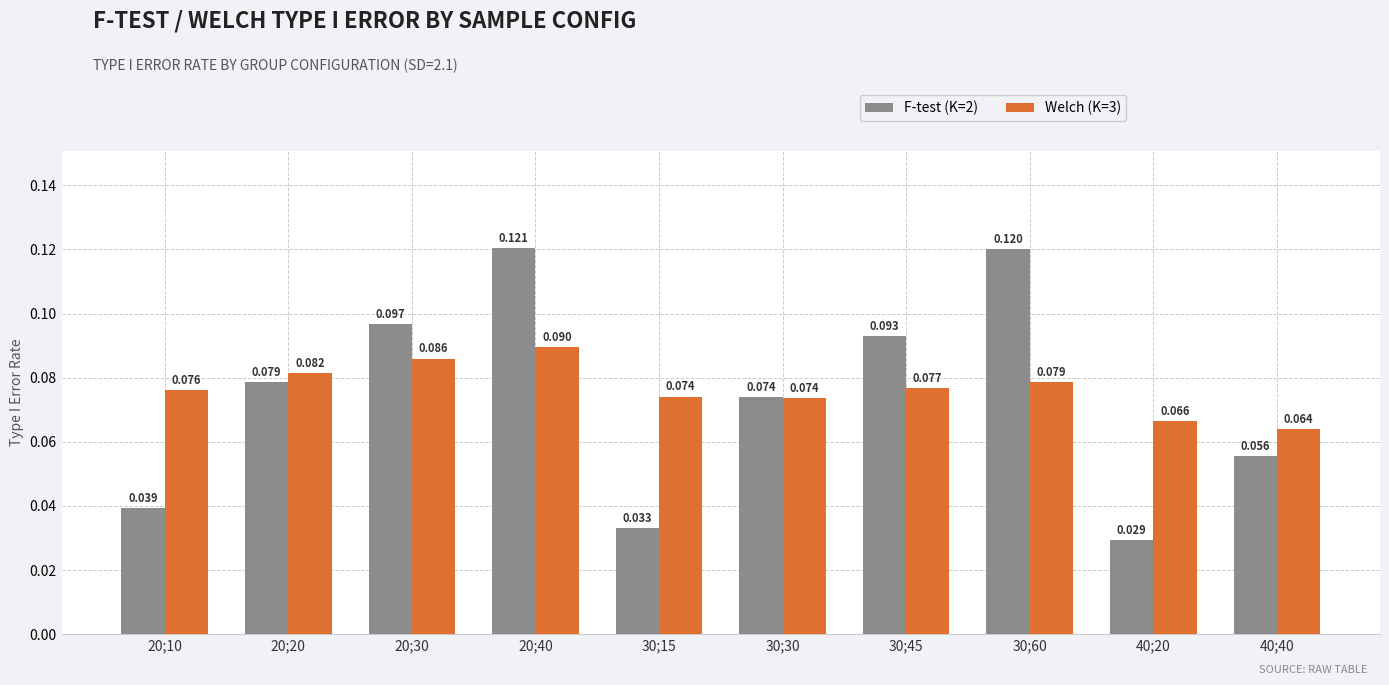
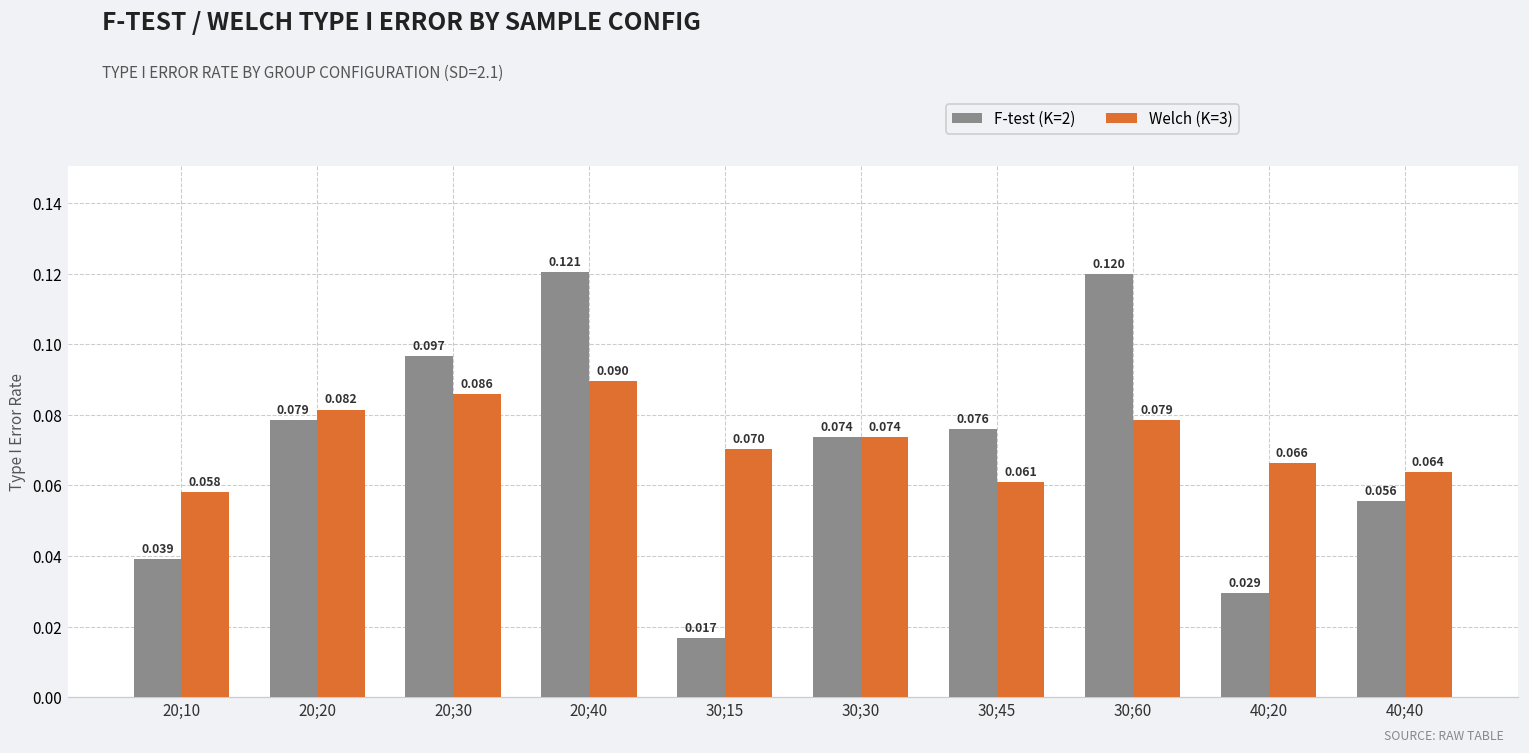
Welch (K=3), 20;10: 0.076 -> 0.058
F-test (K=2), 30;15: 0.033 -> 0.017
Welch (K=3), 30;15: 0.074 -> 0.070
F-test (K=2), 30;45: 0.093 -> 0.076
Welch (K=3), 30;45: 0.077 -> 0.061
